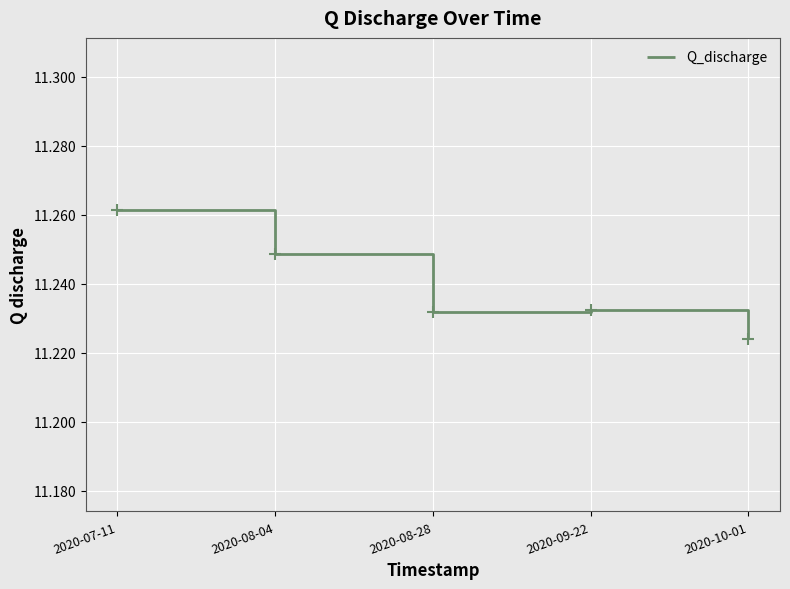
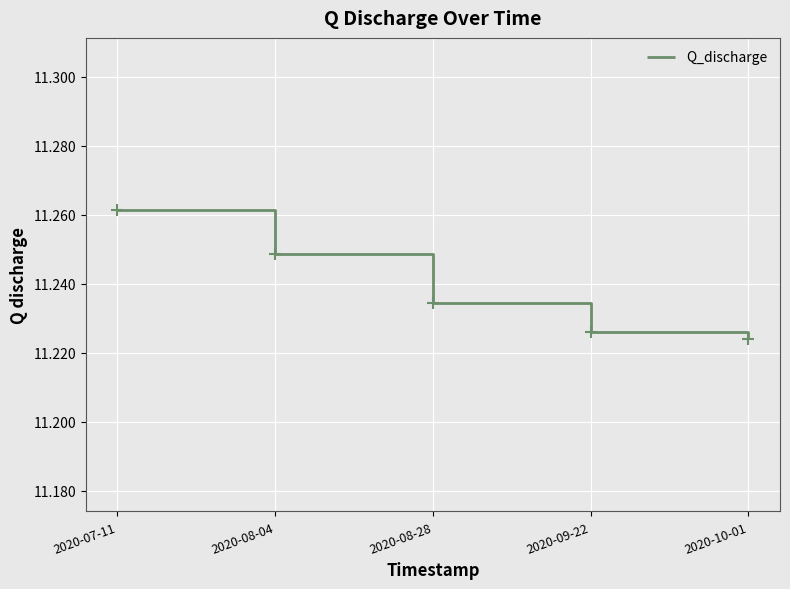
2020-08-28: 11.232 -> 11.234
2020-09-22: 11.232 -> 11.226
